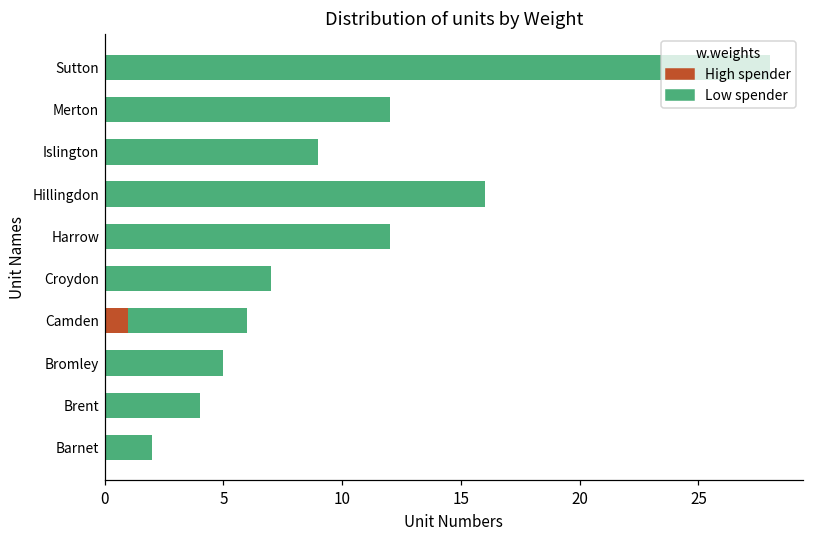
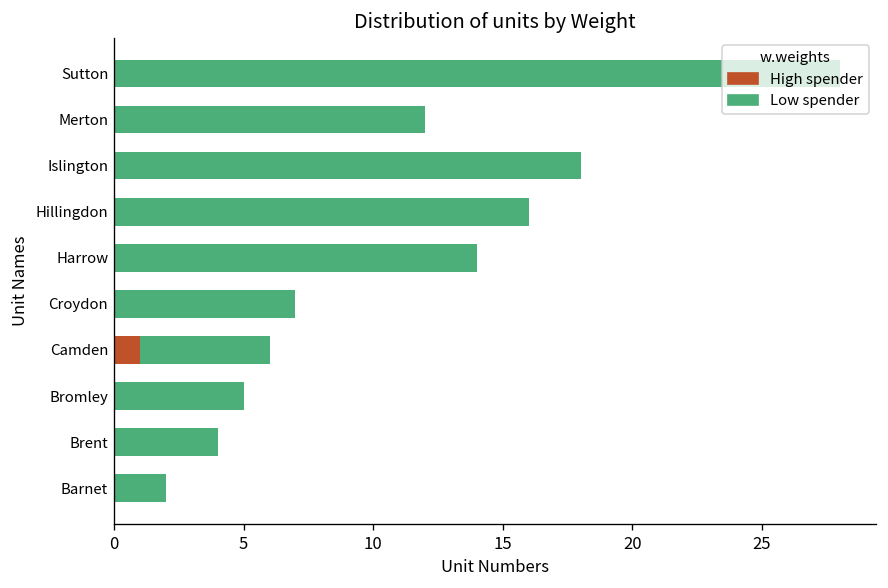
Low spender, Islington: 9 -> 18
Low spender, Harrow: 12 -> 14
